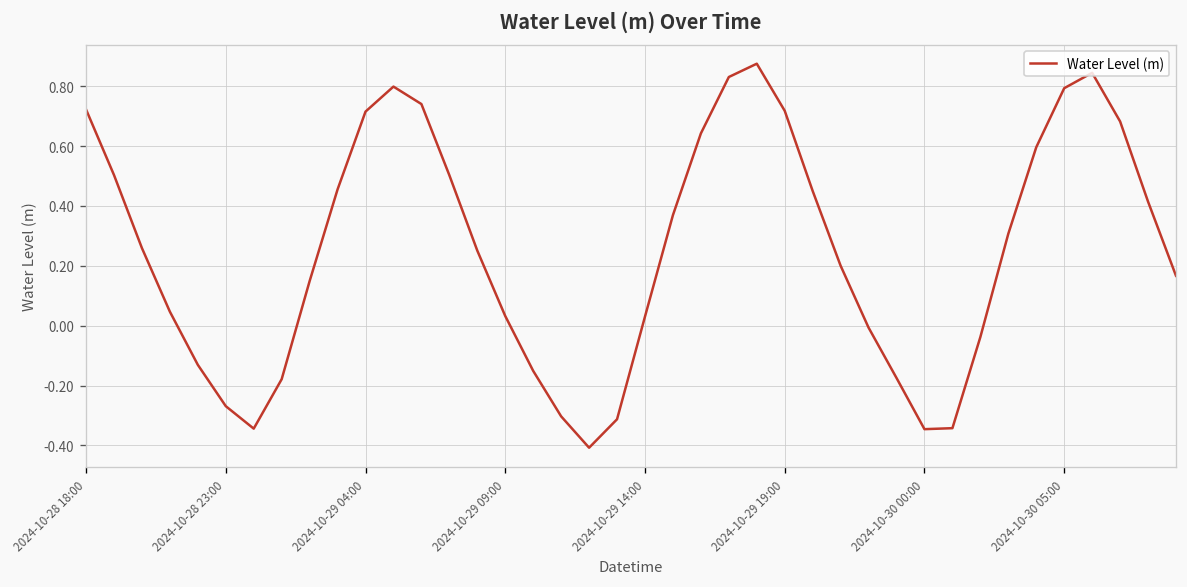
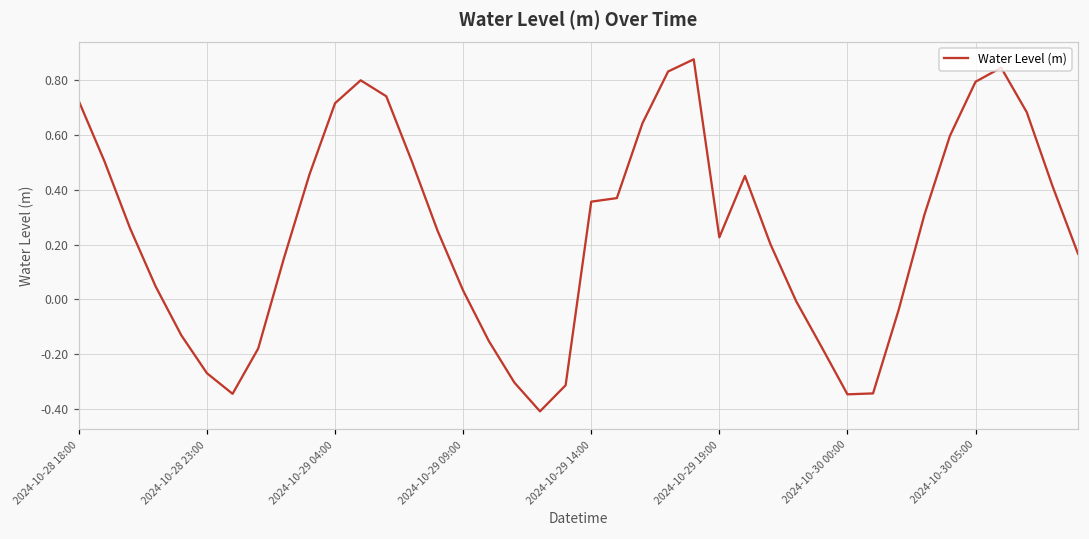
2024-10-29 14:00: 0.03 -> 0.36
2024-10-29 19:00: 0.72 -> 0.23
